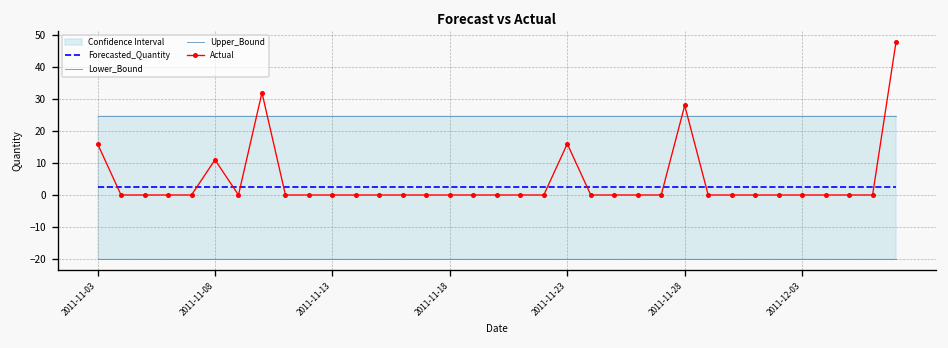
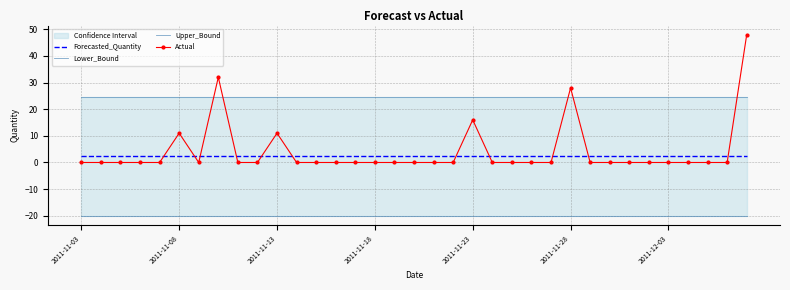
Actual, 2011-11-03: 16 -> 0
Actual, 2011-11-13: 0 -> 11
